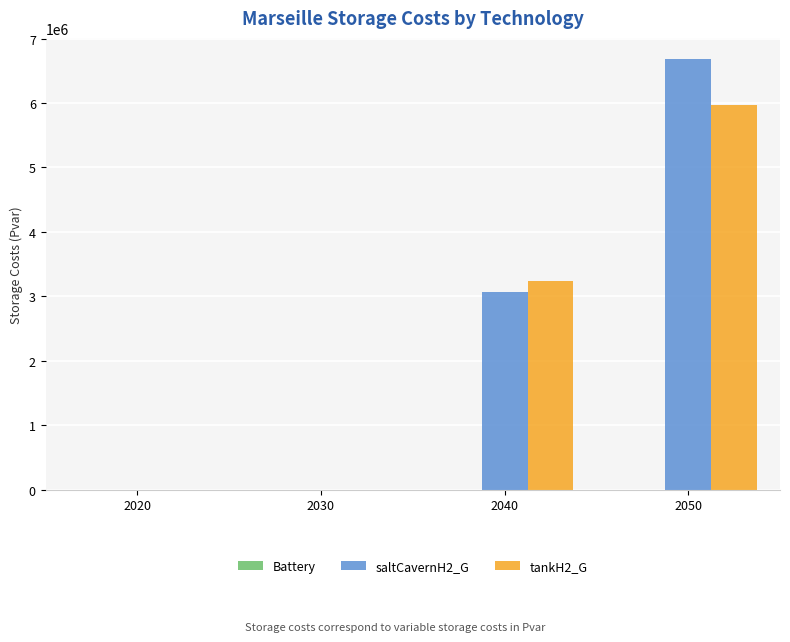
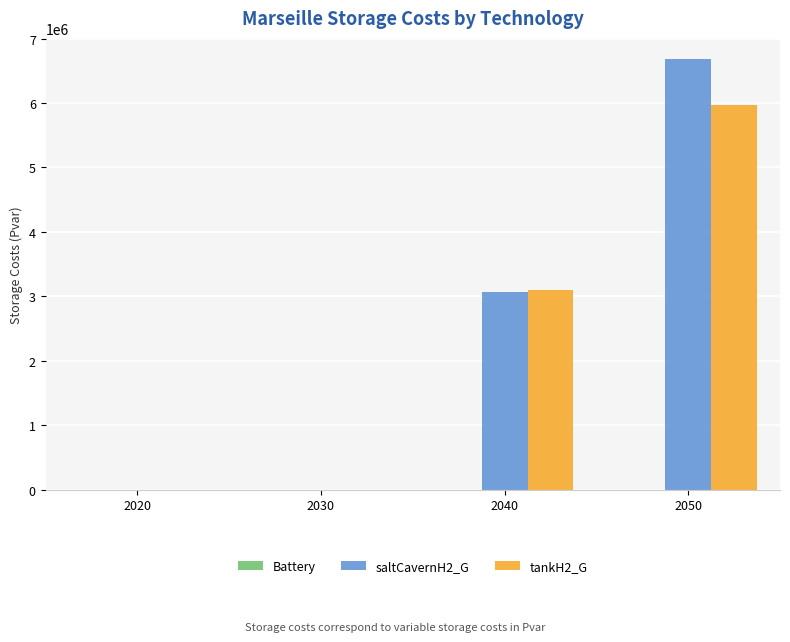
tankH2_G, 2040: 3200000 -> 3100000
